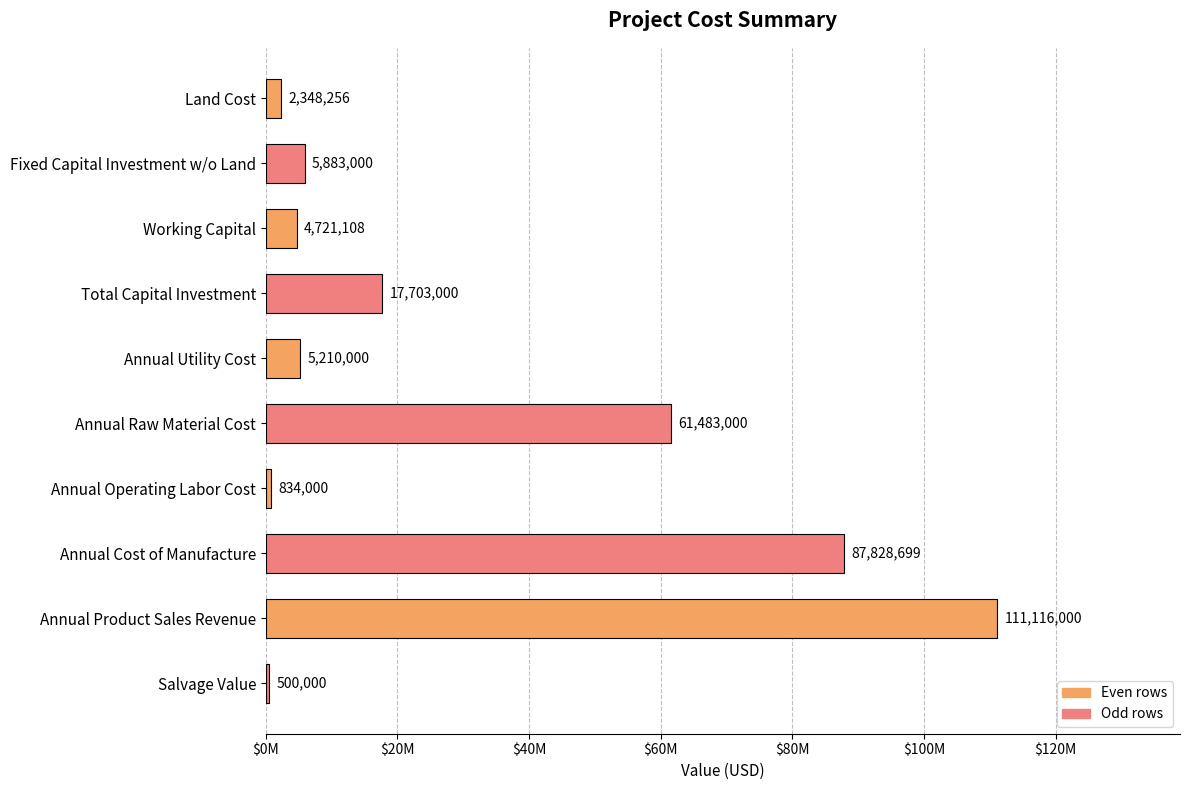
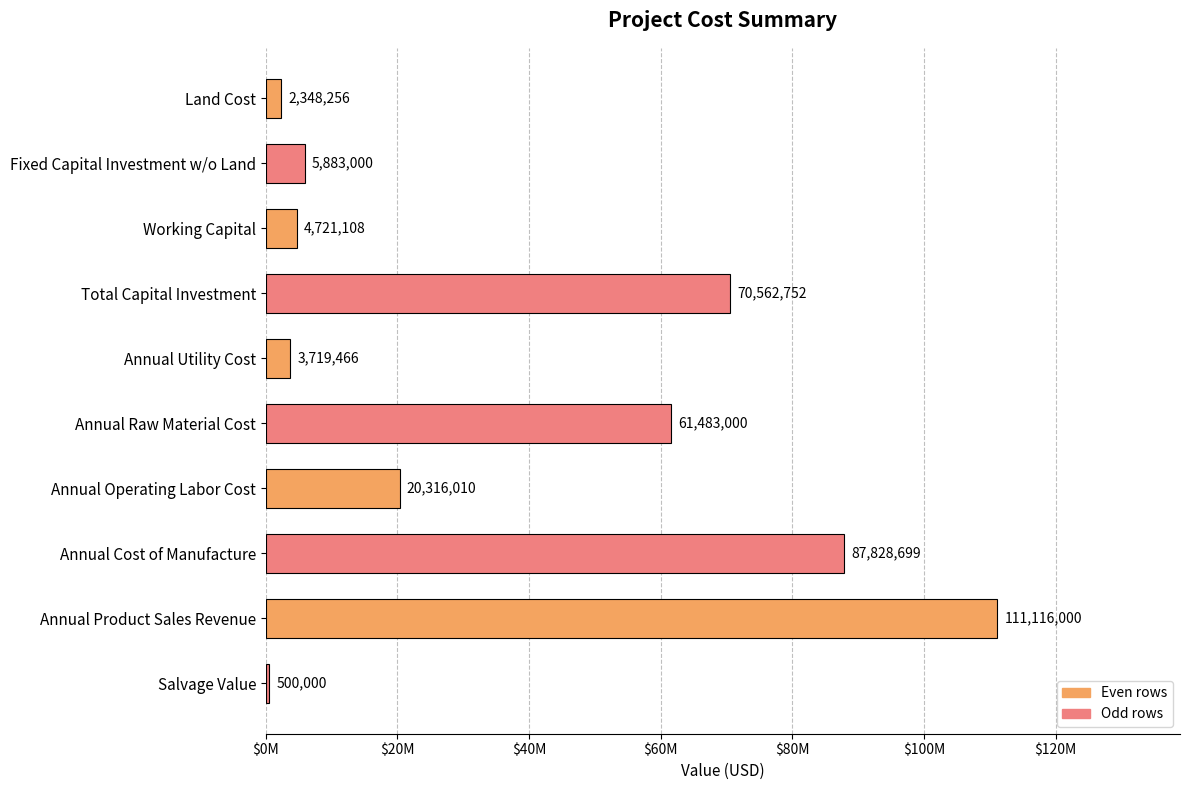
Total Capital Investment: 17,703,000 -> 70,562,752
Annual Utility Cost: 5,210,000 -> 3,719,466
Annual Operating Labor Cost: 834,000 -> 20,316,010
